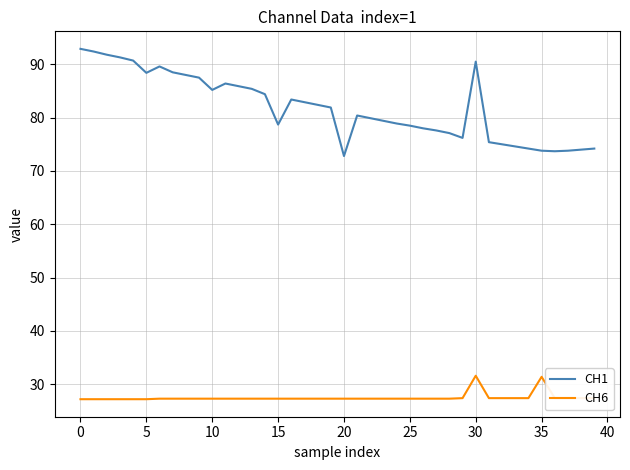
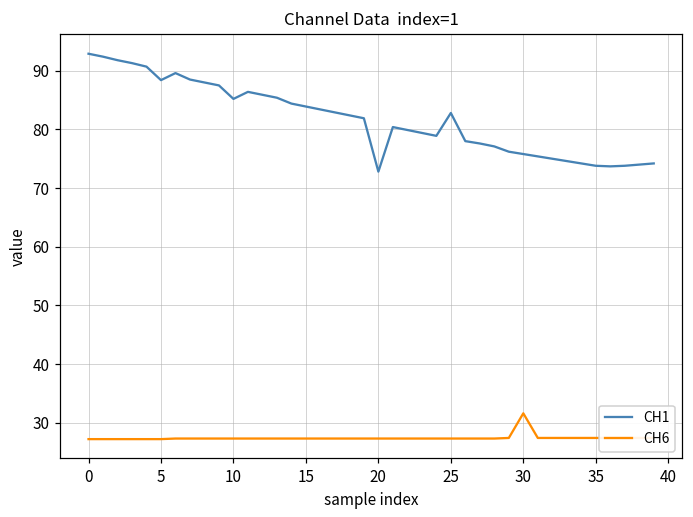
CH1, 15: 79 -> 84
CH1, 25: 79 -> 83
CH1, 30: 91 -> 76
CH6, 35: 31 -> 27
